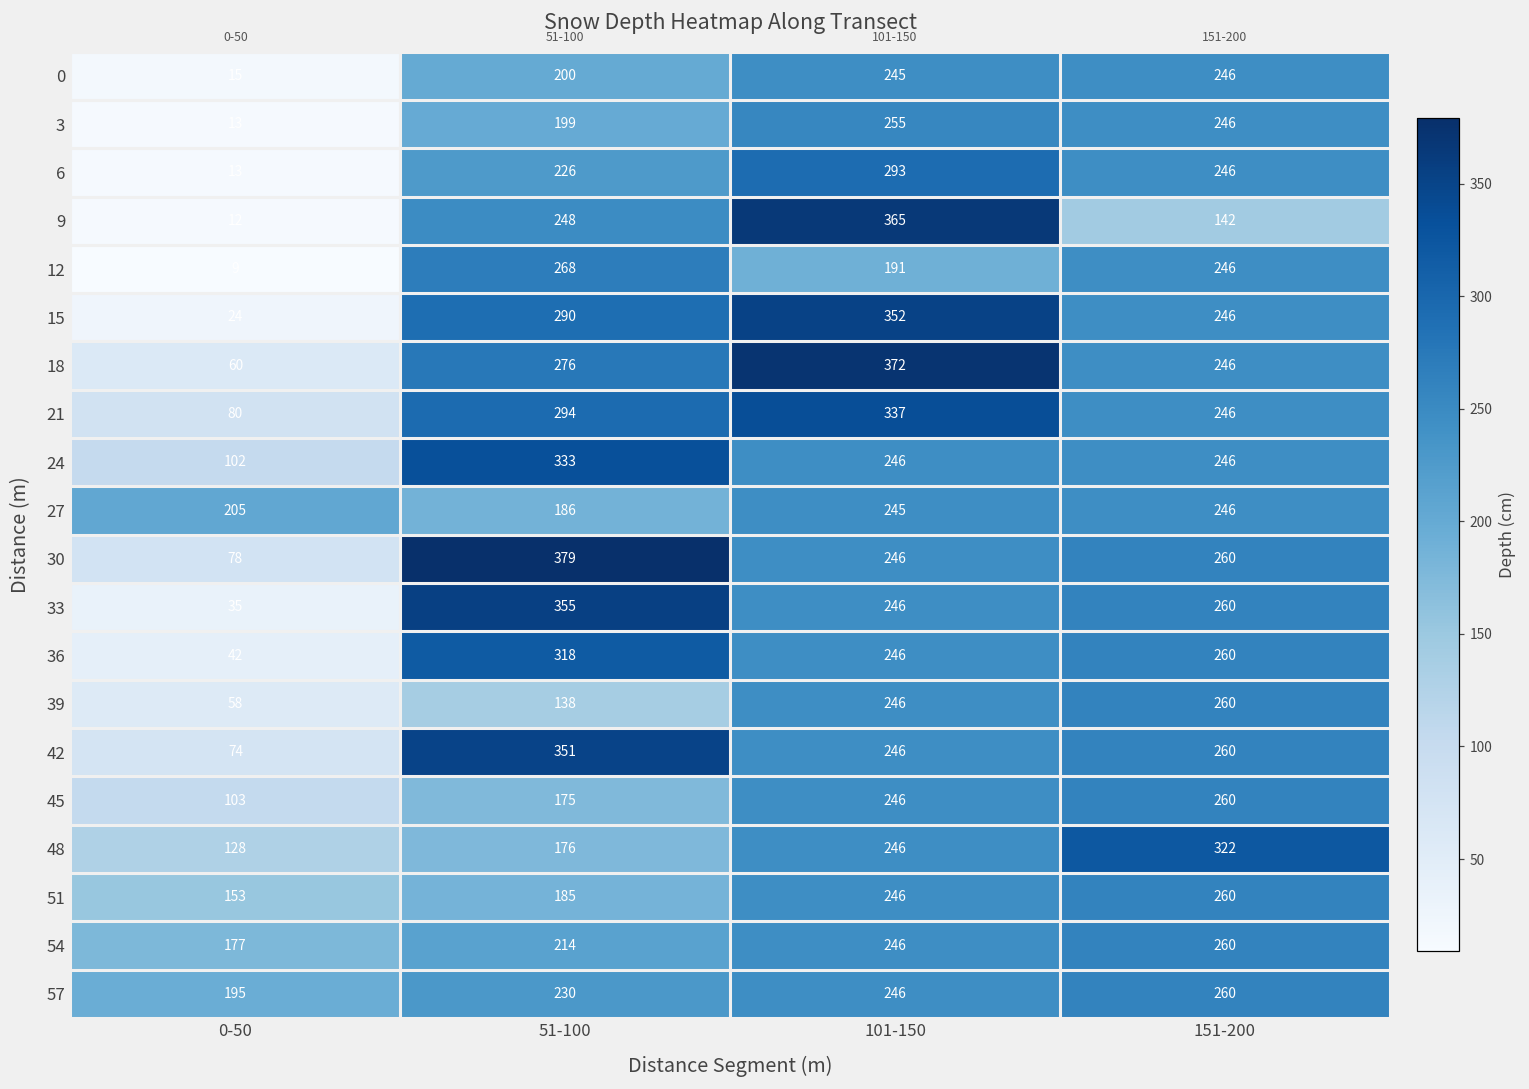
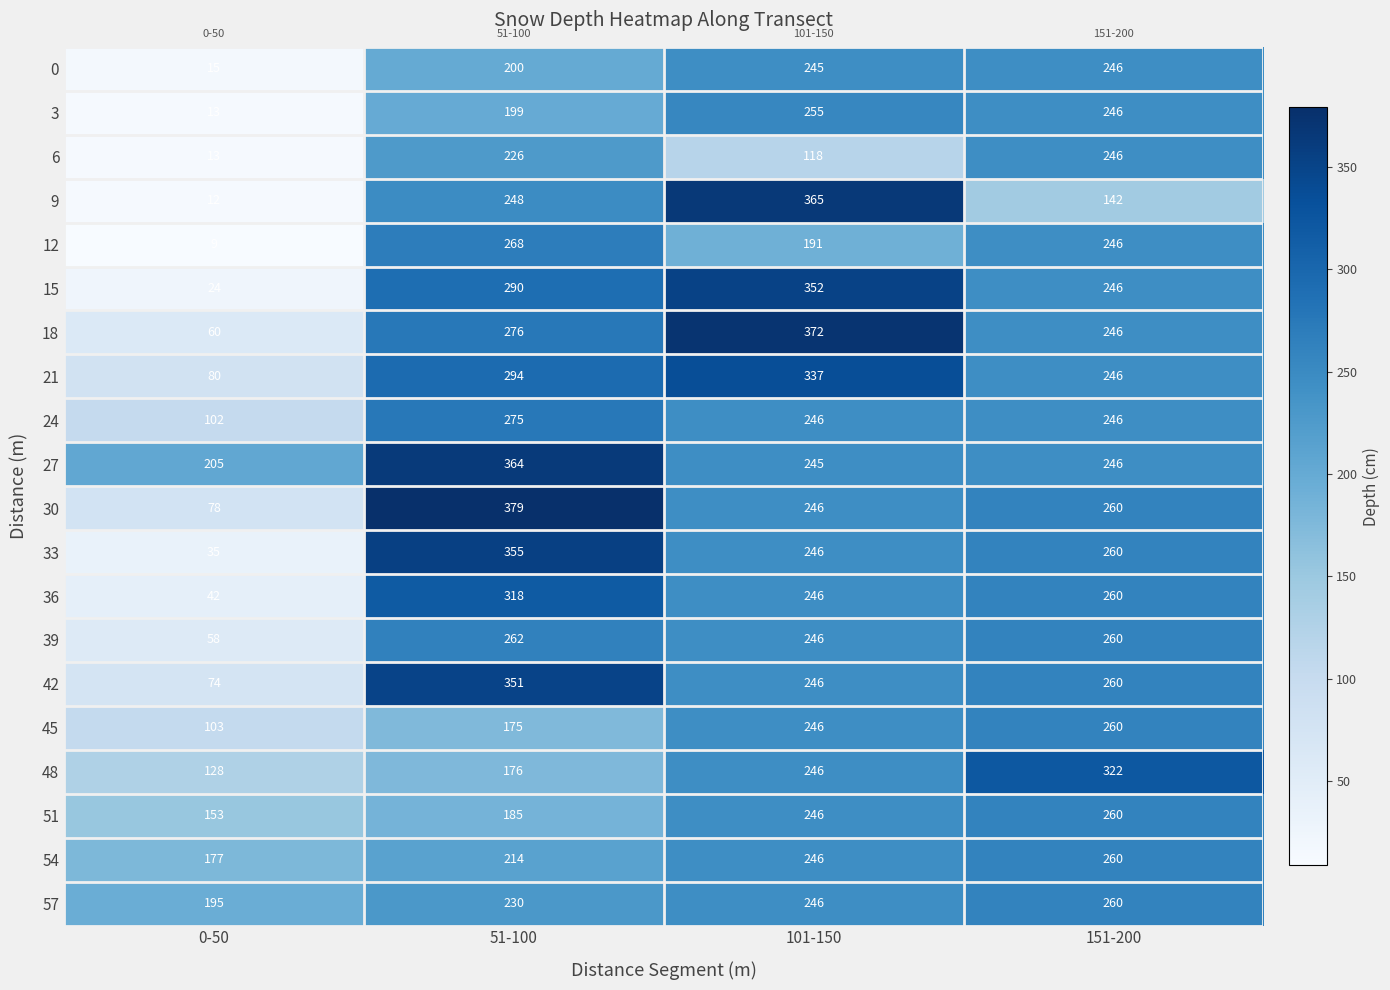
6, 101-150: 293 -> 118
24, 51-100: 333 -> 275
27, 51-100: 186 -> 364
39, 51-100: 138 -> 262
